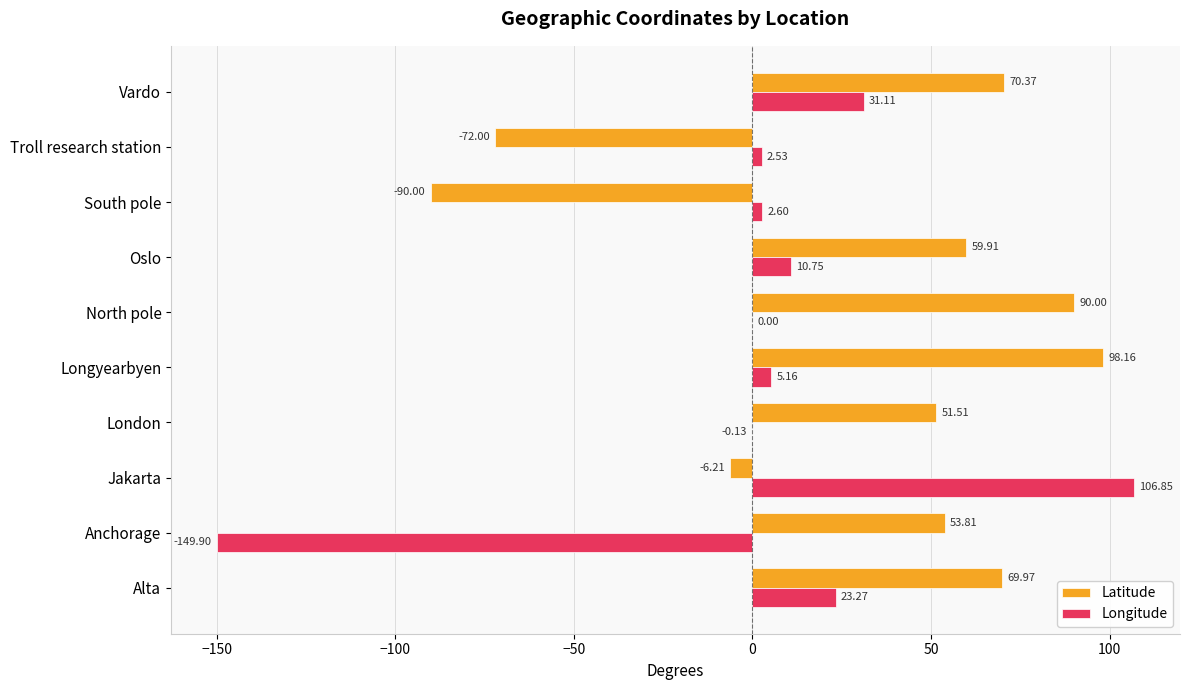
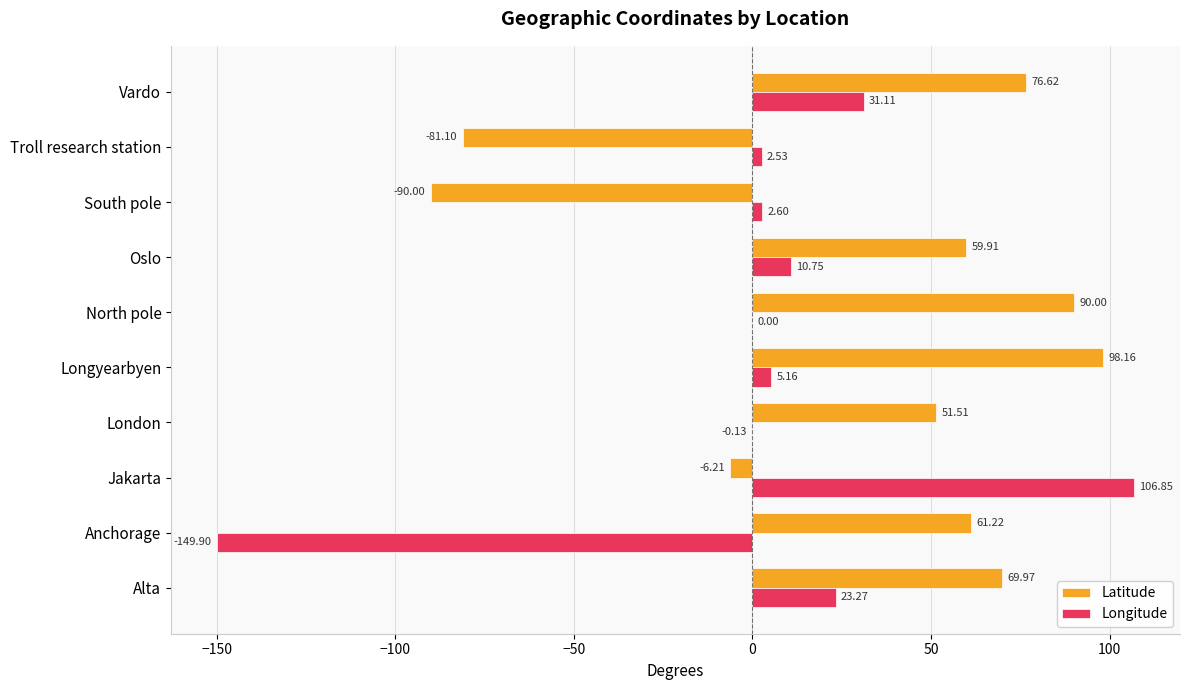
Latitude, Vardo: 70.37 -> 76.62
Latitude, Troll research station: -72.00 -> -81.10
Latitude, Anchorage: 53.81 -> 61.22
